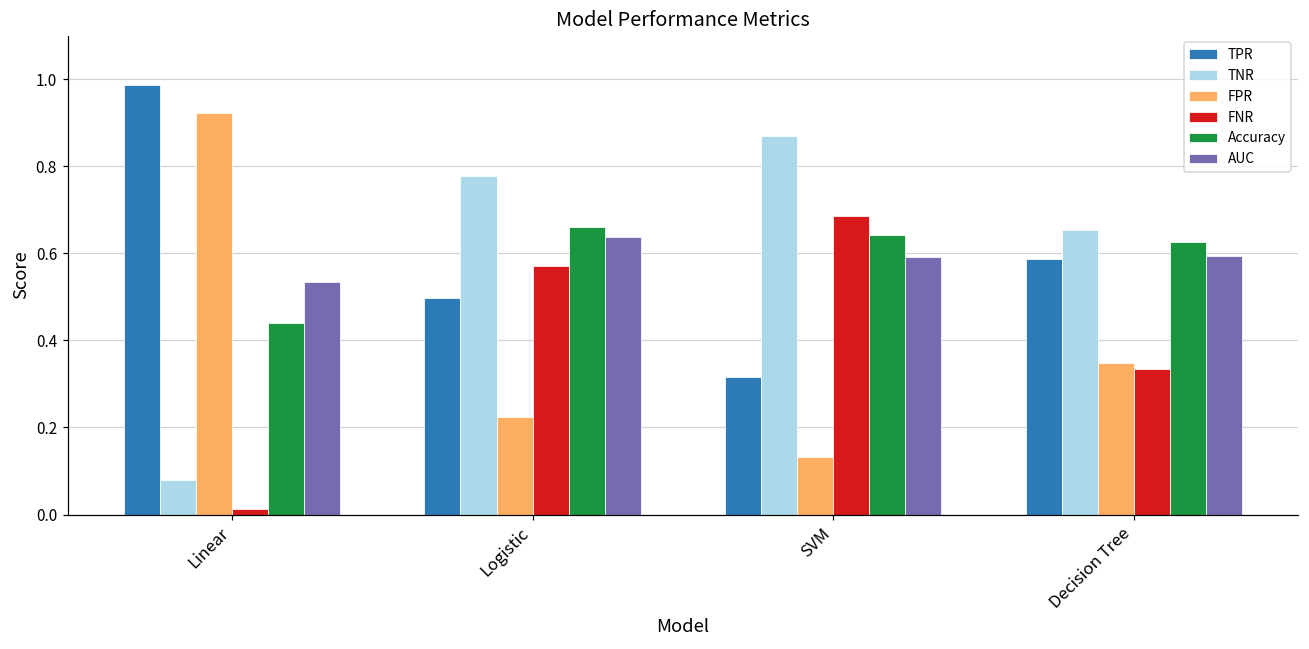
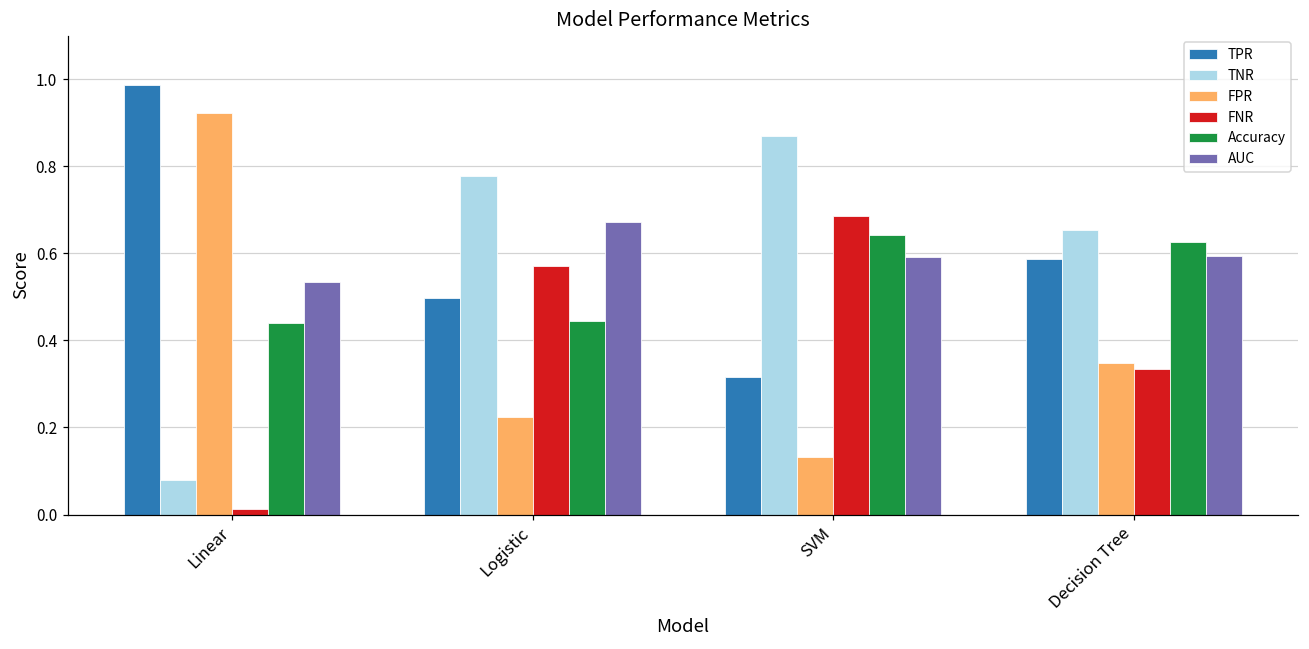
Accuracy, Logistic: 0.66 -> 0.44
AUC, Logistic: 0.64 -> 0.67
